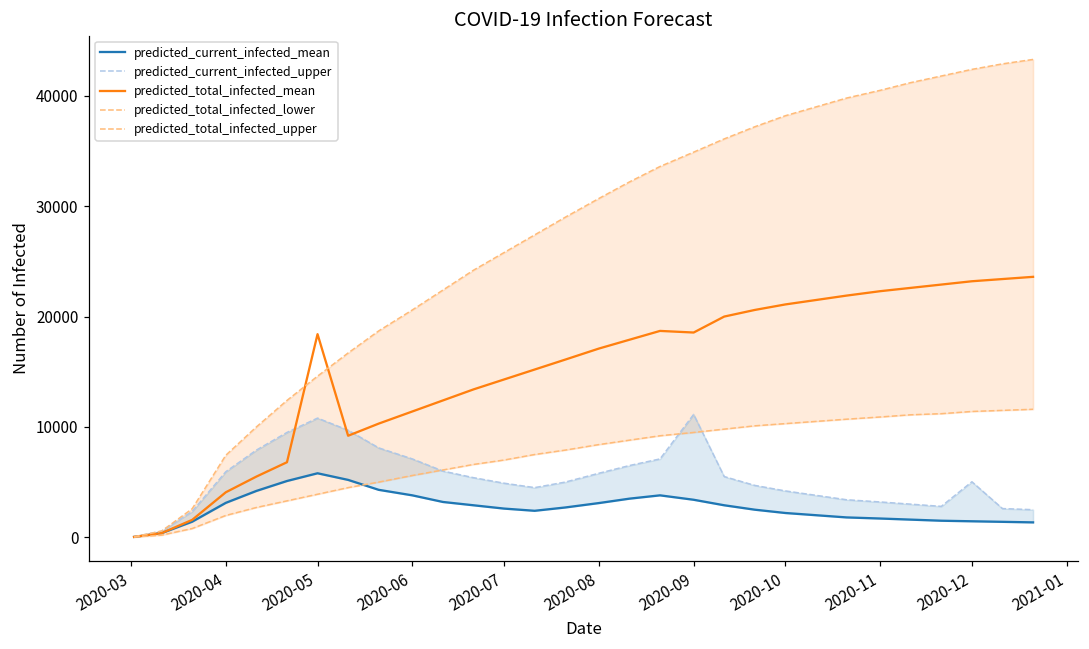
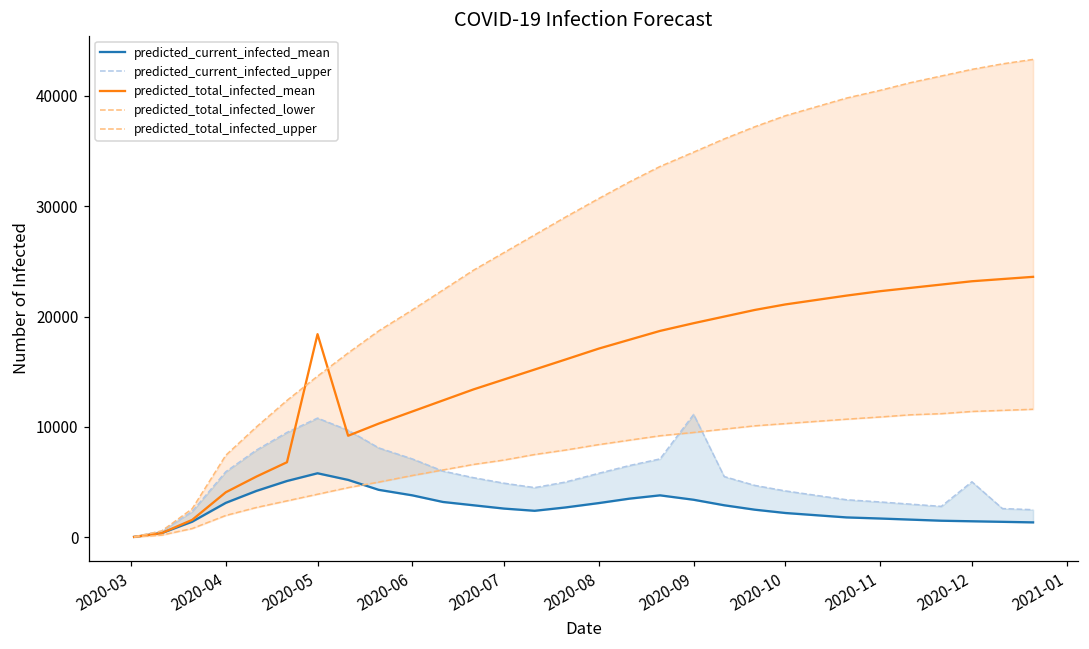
predicted_total_infected_mean, 2020-09: 18600 -> 19400
